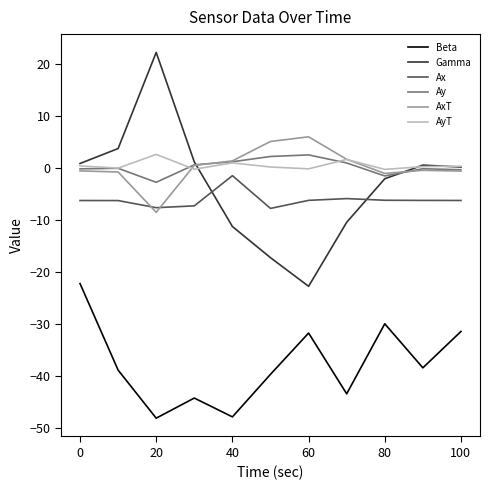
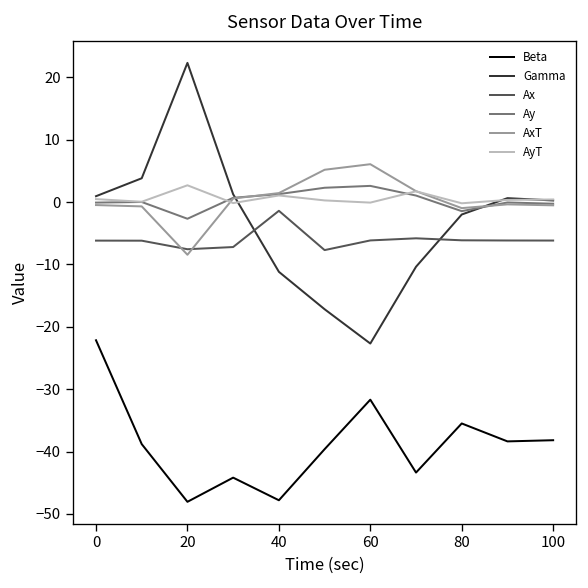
Beta, 80: -30 -> -36
Beta, 100: -31 -> -38
